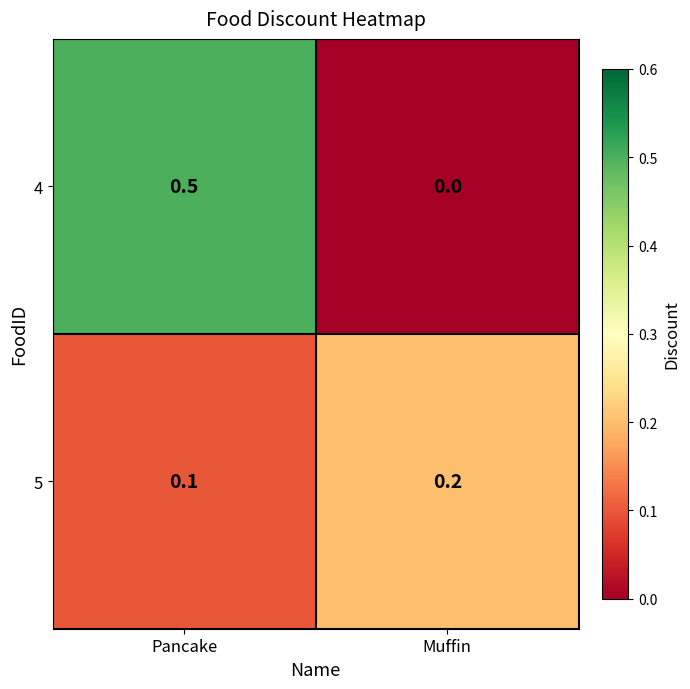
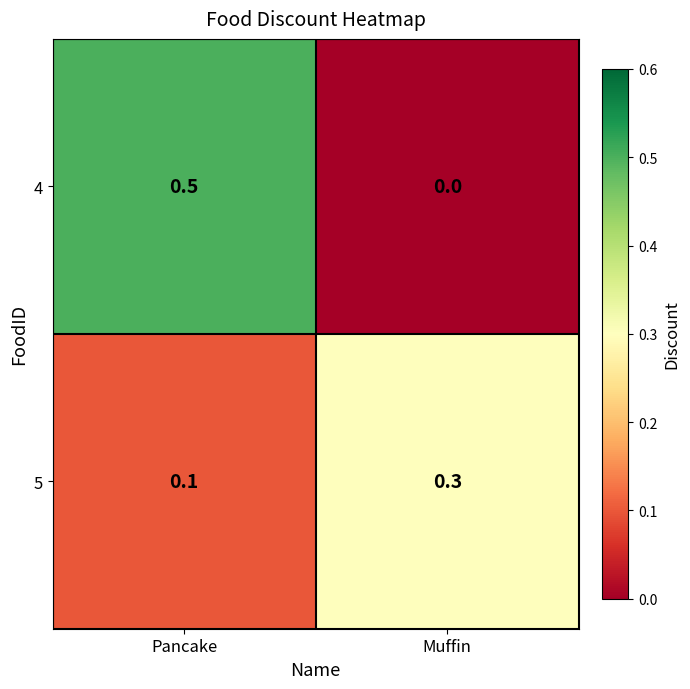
5, Muffin: 0.2 -> 0.3
